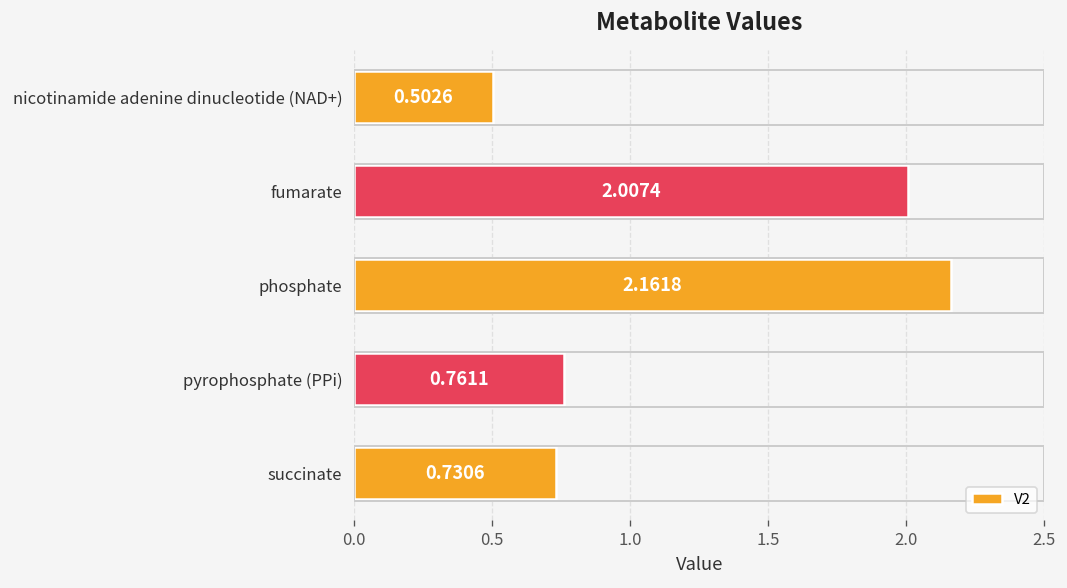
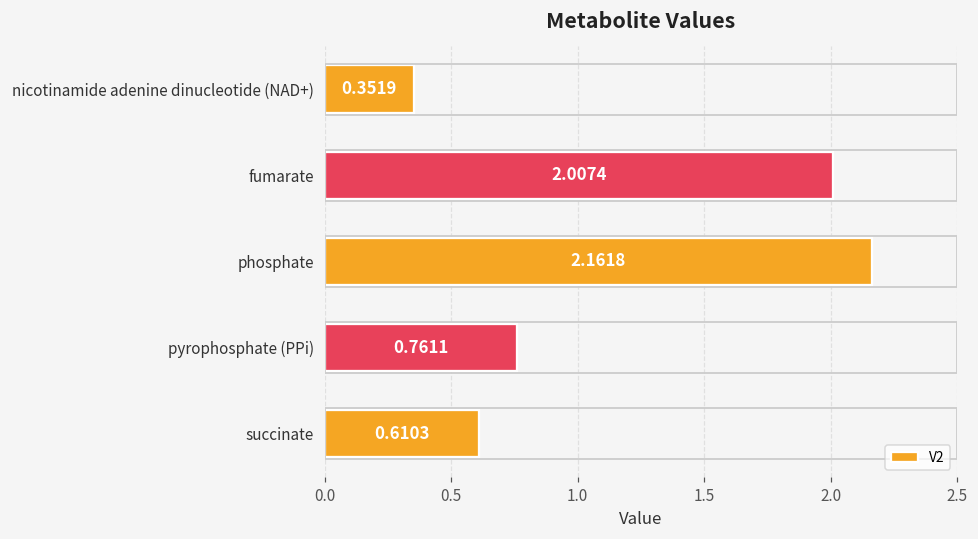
nicotinamide adenine dinucleotide (NAD+): 0.5026 -> 0.3519
succinate: 0.7306 -> 0.6103
